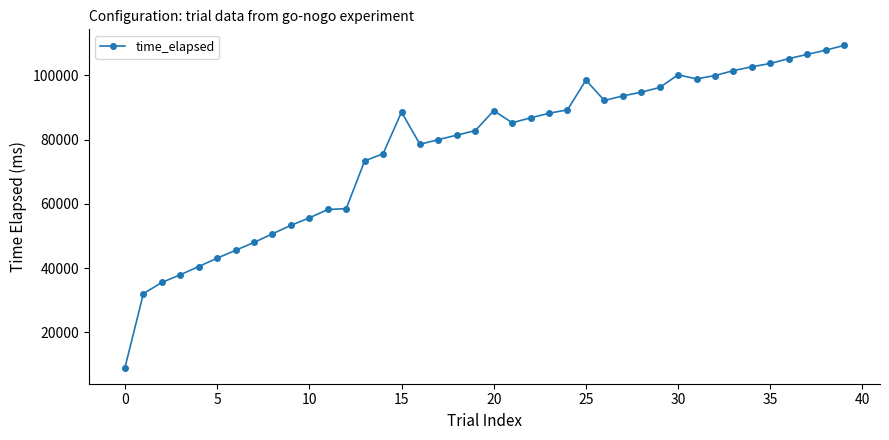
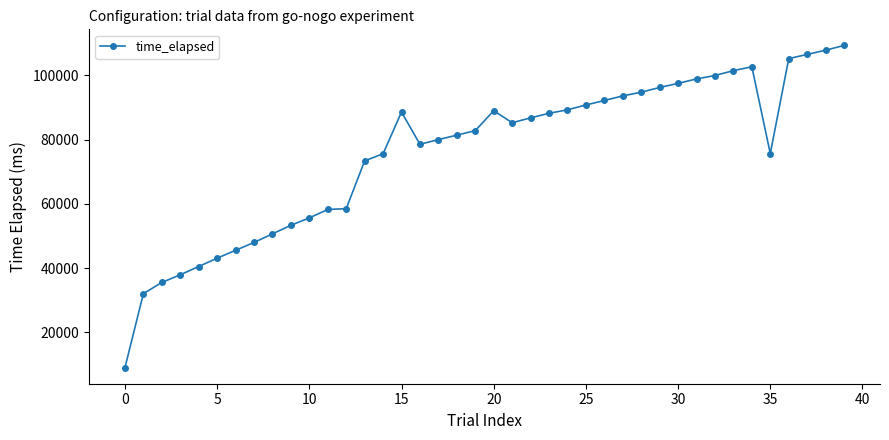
25: 99000 -> 91000
30: 100000 -> 98000
35: 104000 -> 76000
